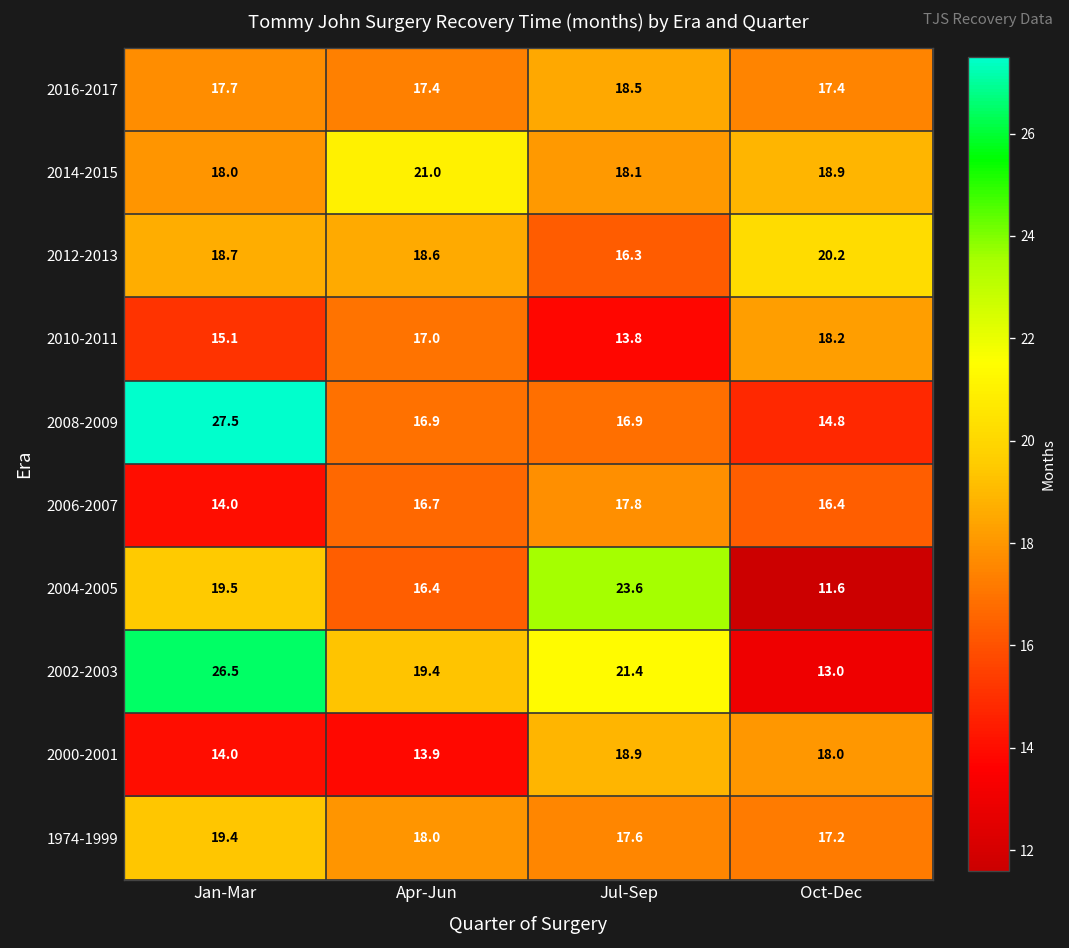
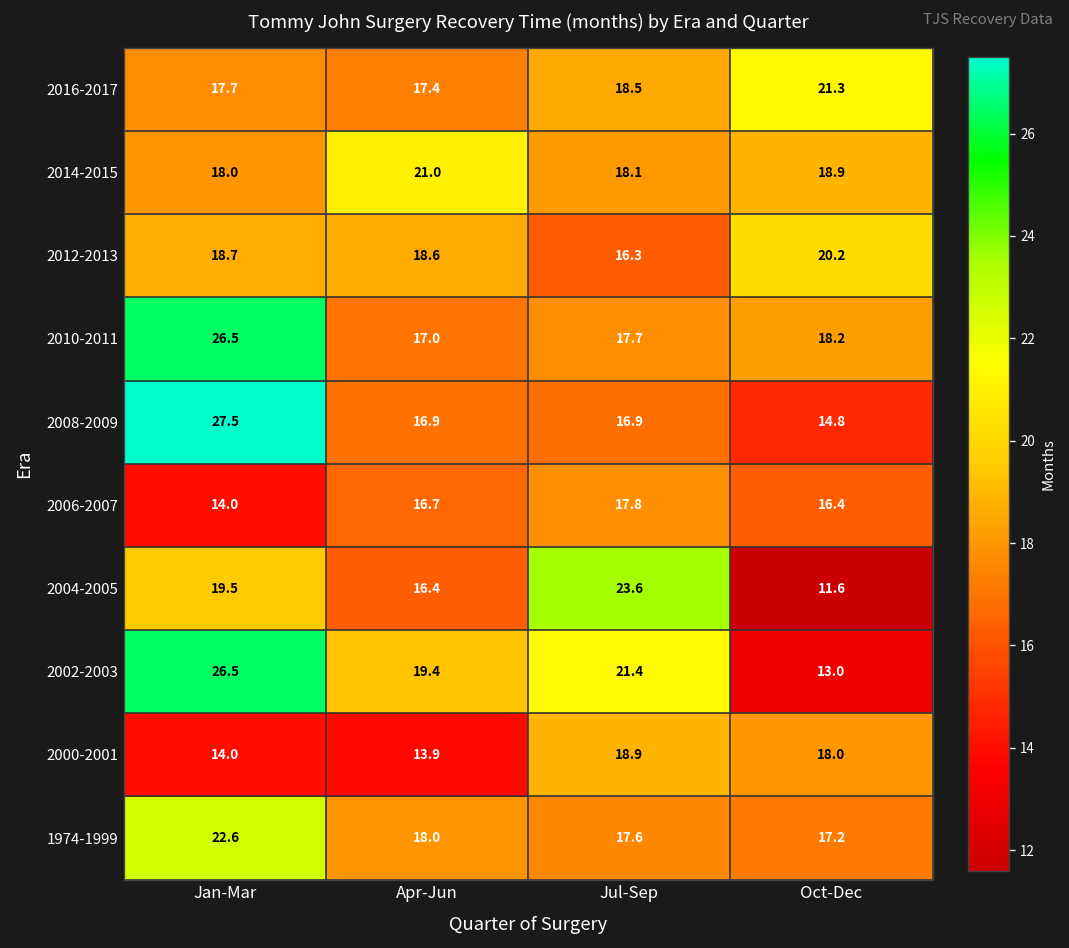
2016-2017, Oct-Dec: 17.4 -> 21.3
2010-2011, Jan-Mar: 15.1 -> 26.5
2010-2011, Jul-Sep: 13.8 -> 17.7
1974-1999, Jan-Mar: 19.4 -> 22.6
